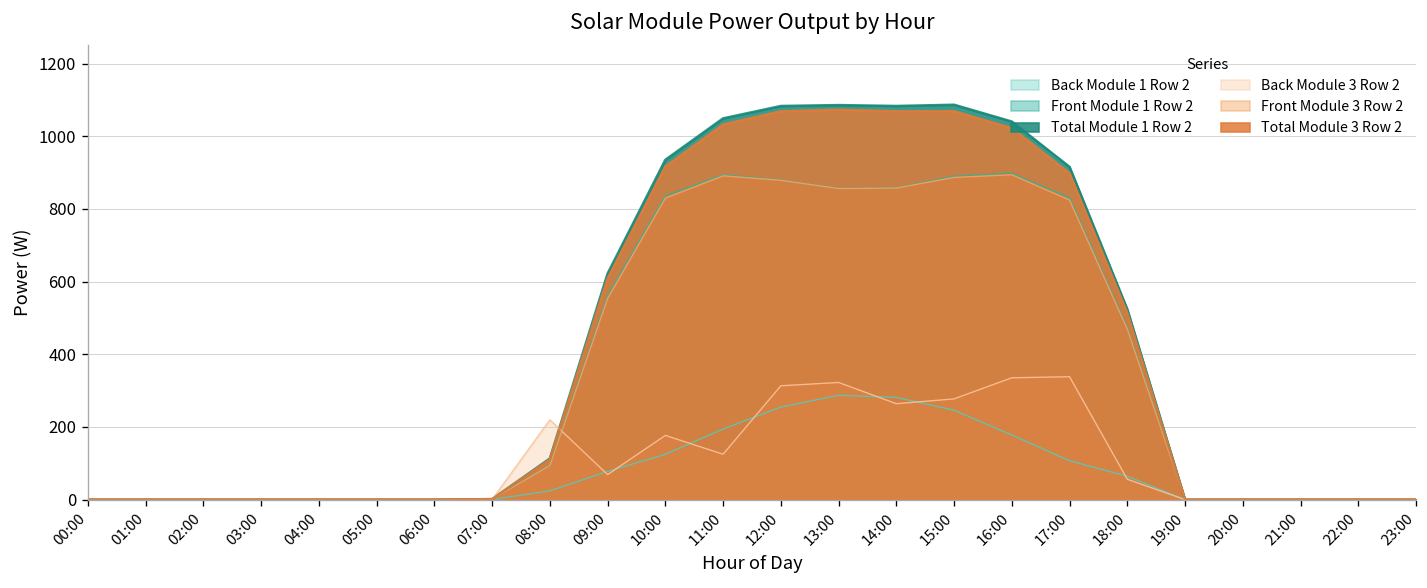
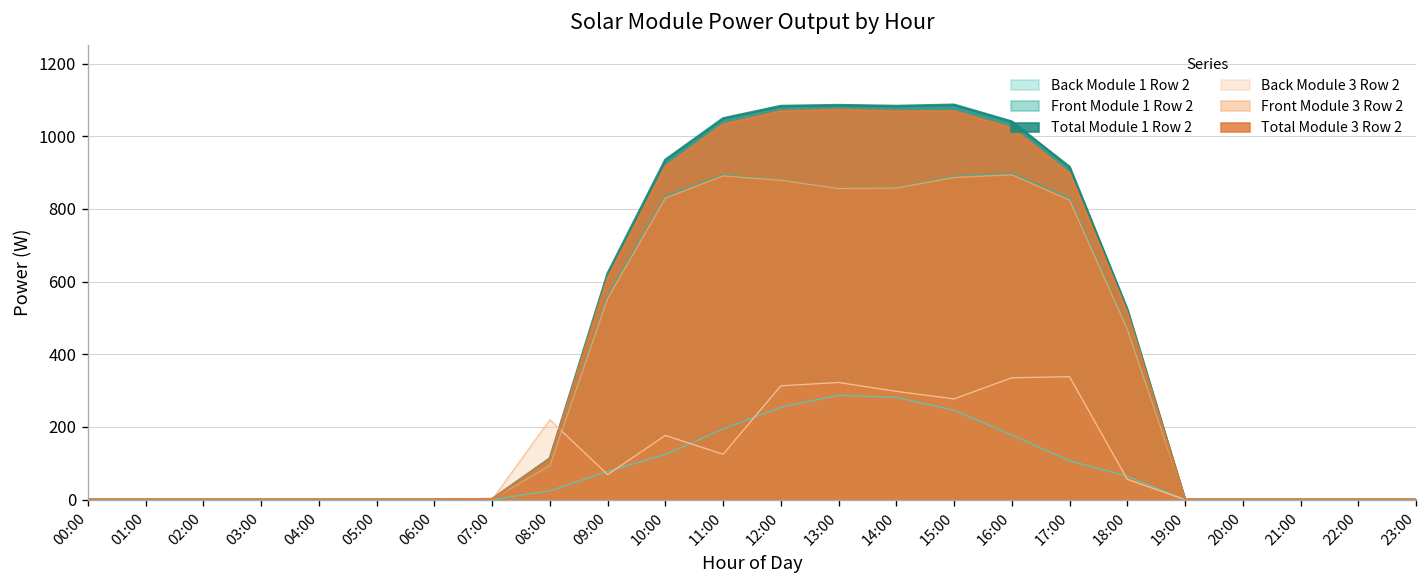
Back Module 3 Row 2, 14:00: 260 -> 300
